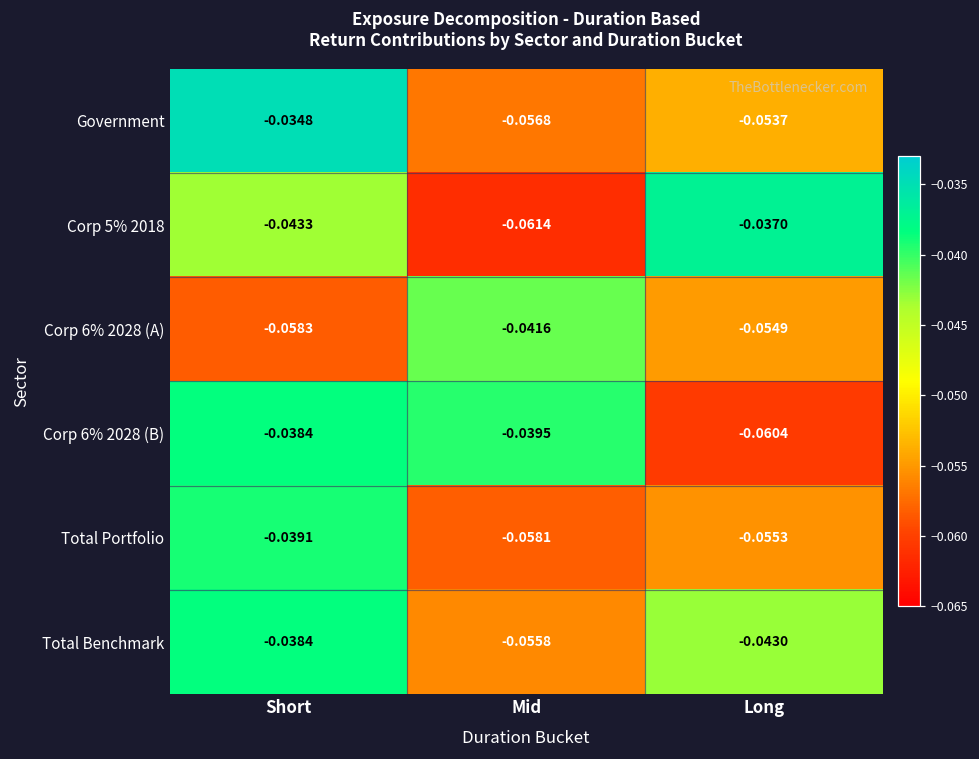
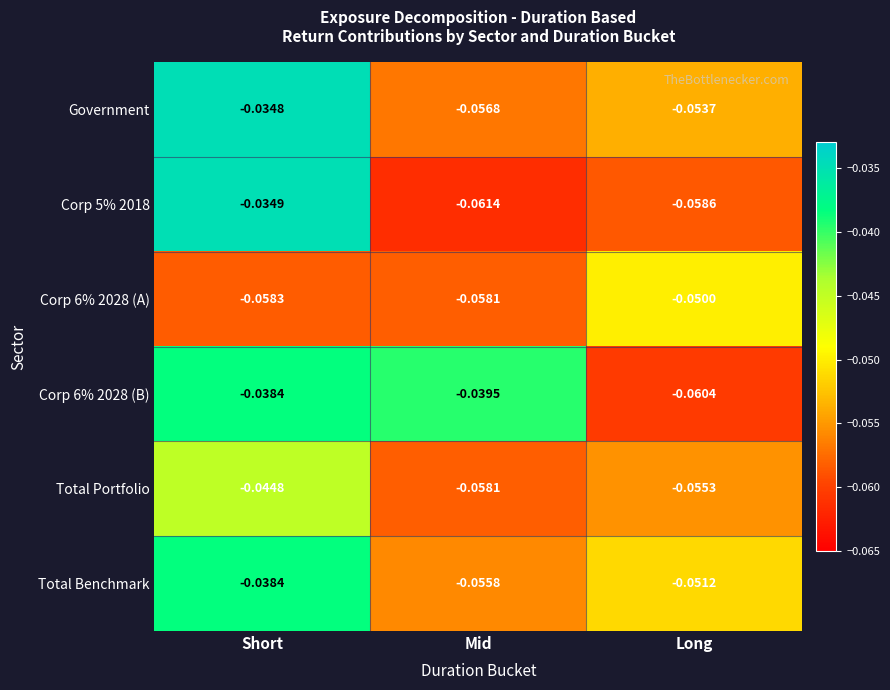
Corp 5% 2018, Short: -0.0433 -> -0.0349
Corp 5% 2018, Long: -0.0370 -> -0.0586
Corp 6% 2028 (A), Mid: -0.0416 -> -0.0581
Corp 6% 2028 (A), Long: -0.0549 -> -0.0500
Total Portfolio, Short: -0.0391 -> -0.0448
Total Benchmark, Long: -0.0430 -> -0.0512
